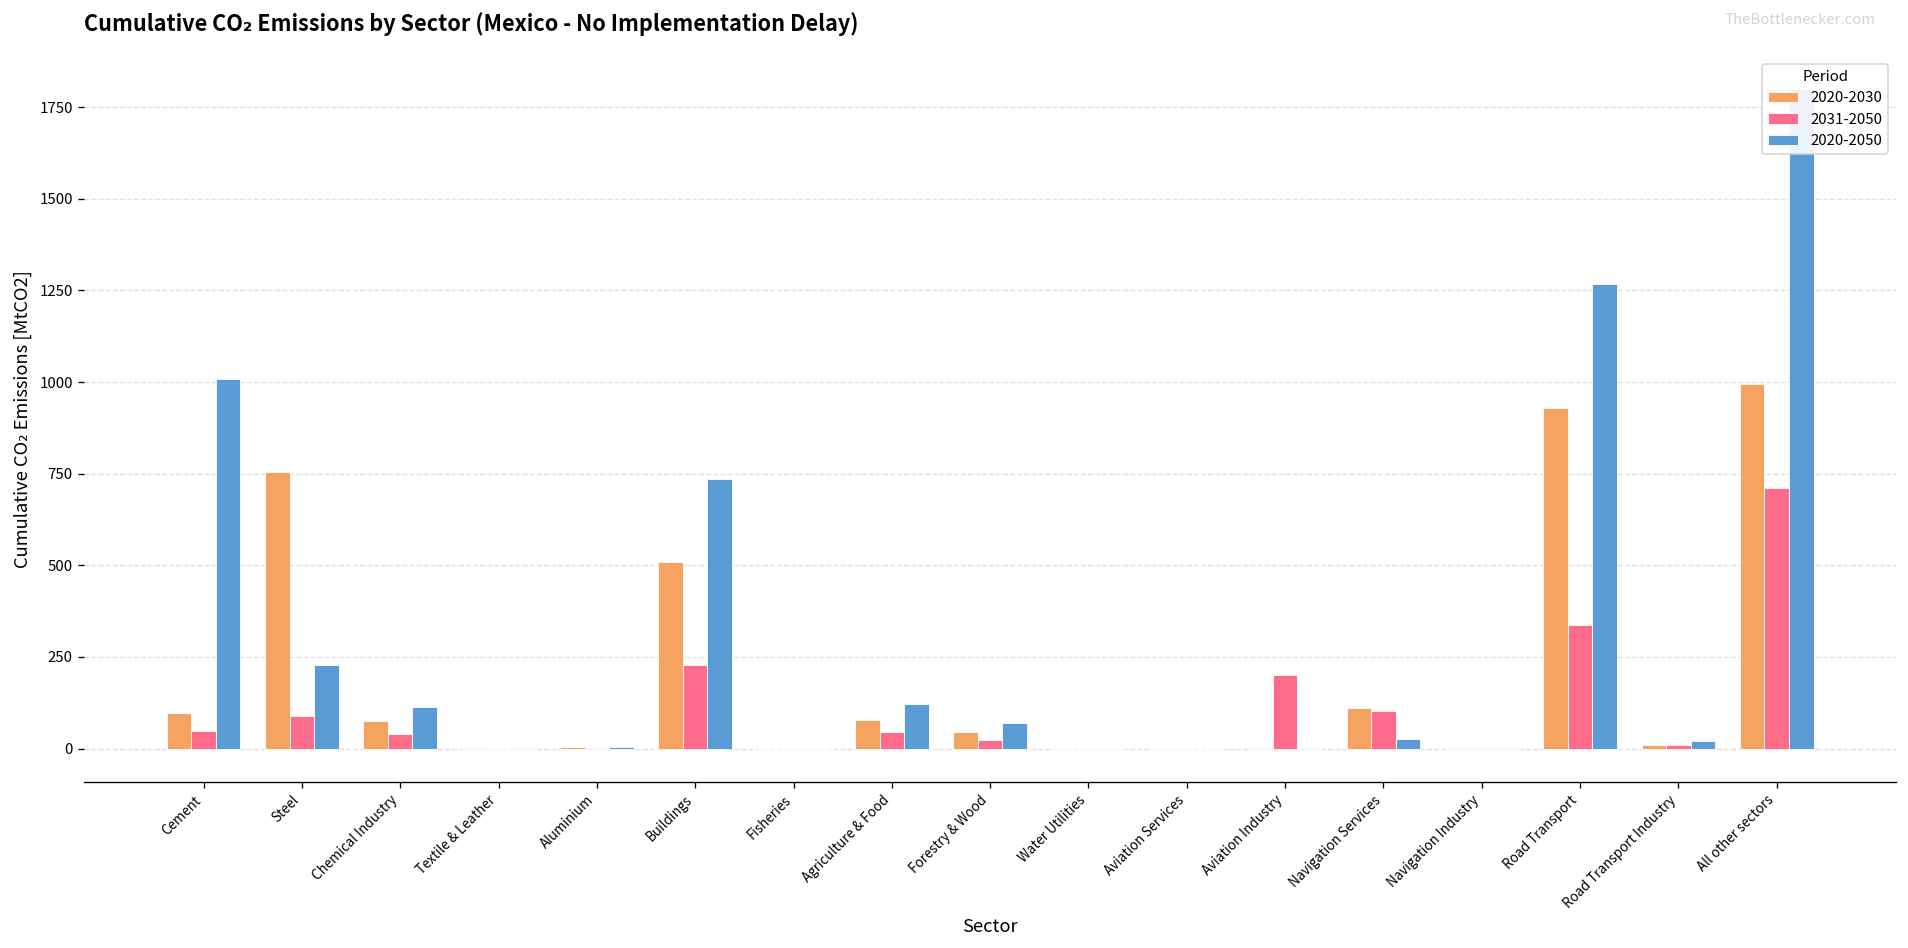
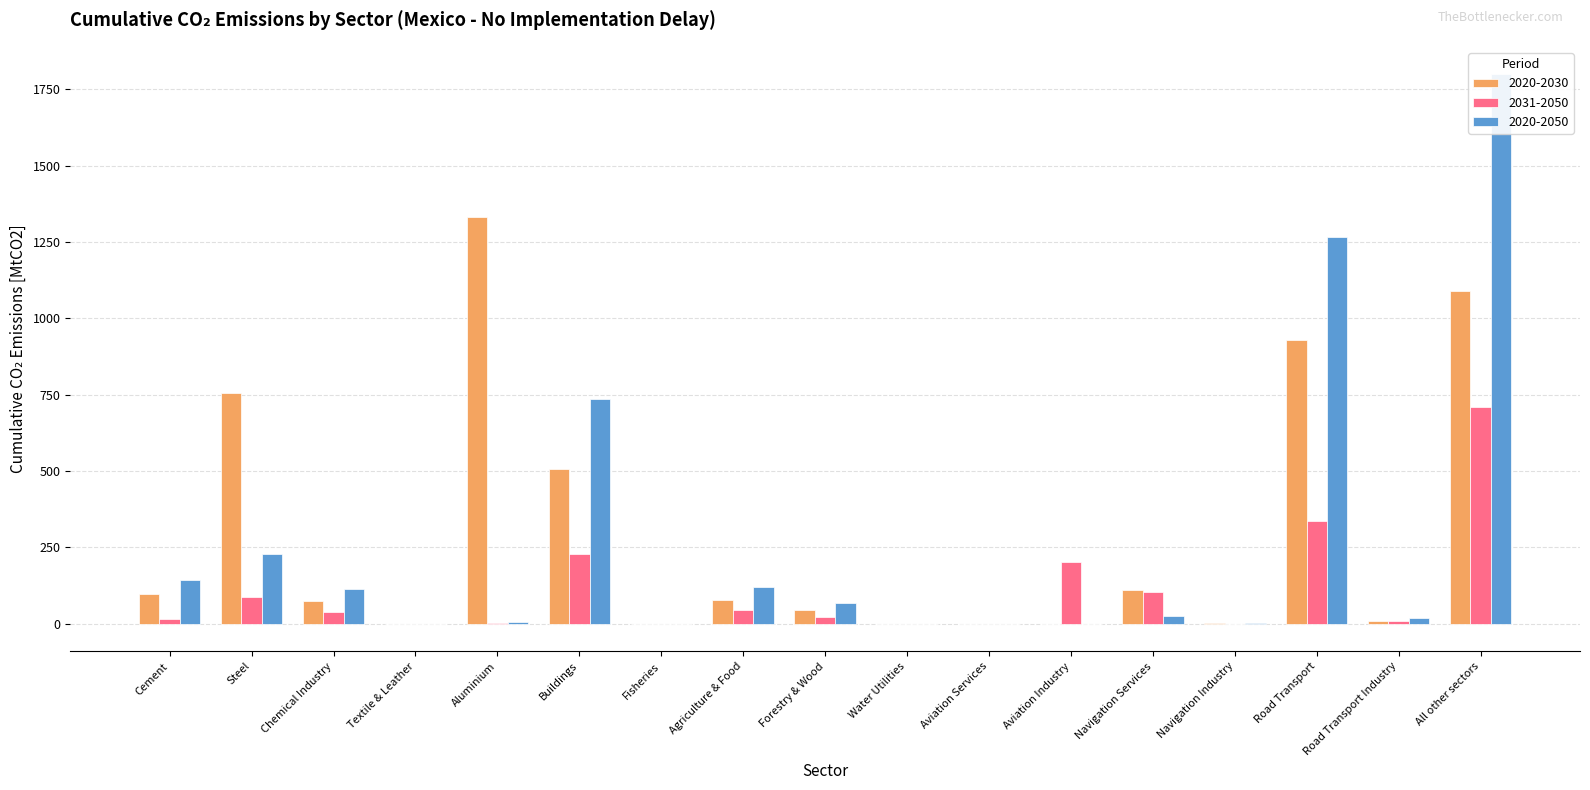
2031-2050, Cement: 50 -> 20
2020-2050, Cement: 1010 -> 140
2020-2030, Aluminium: 0 -> 1330
2020-2030, All other sectors: 990 -> 1090
